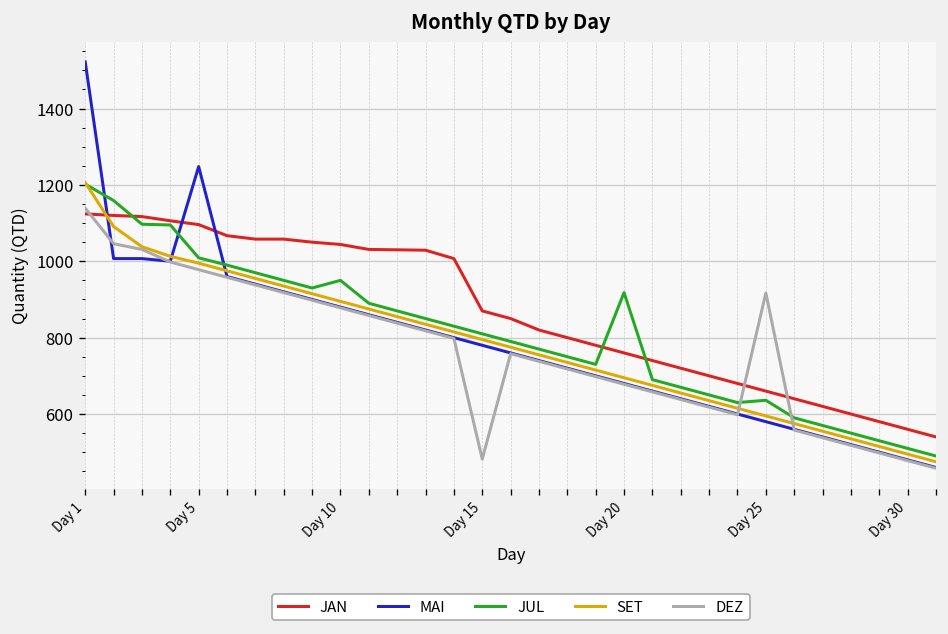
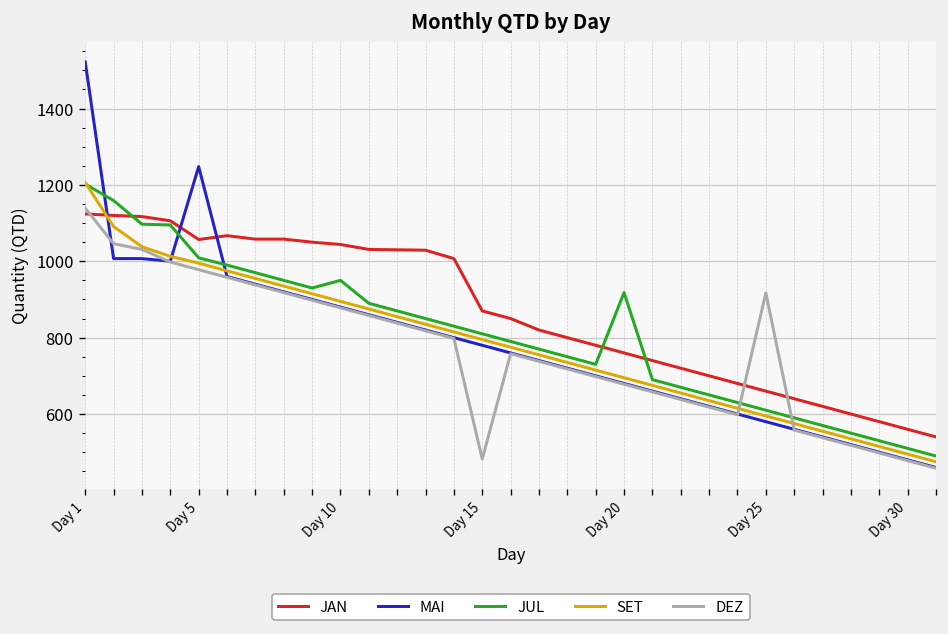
JAN, Day 5: 1100 -> 1060
JUL, Day 25: 640 -> 610
